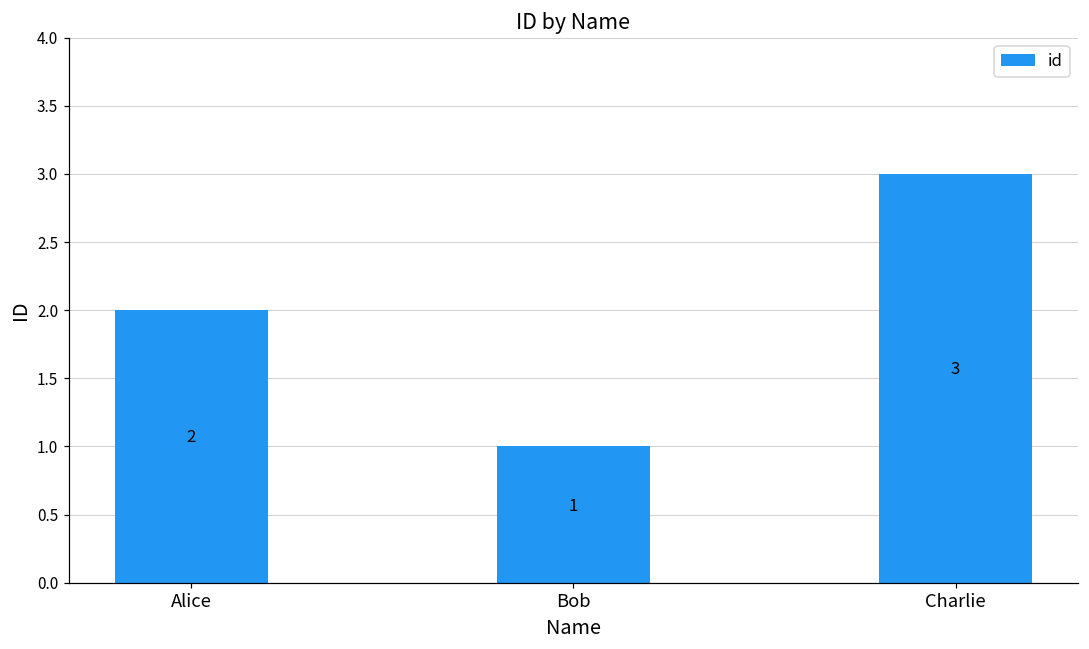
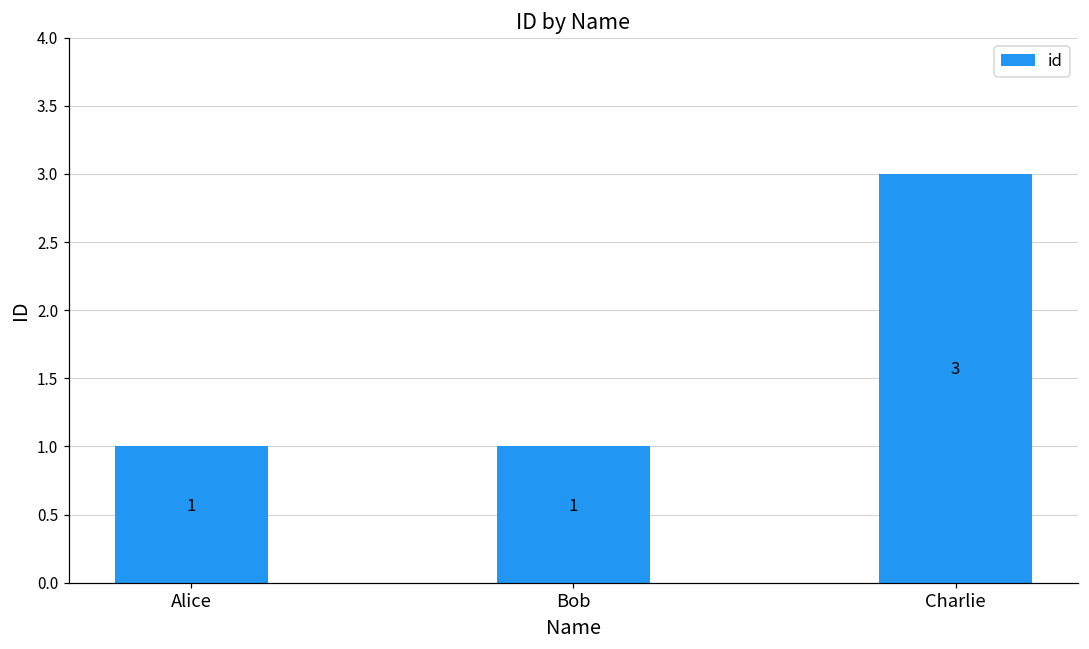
Alice: 2 -> 1
